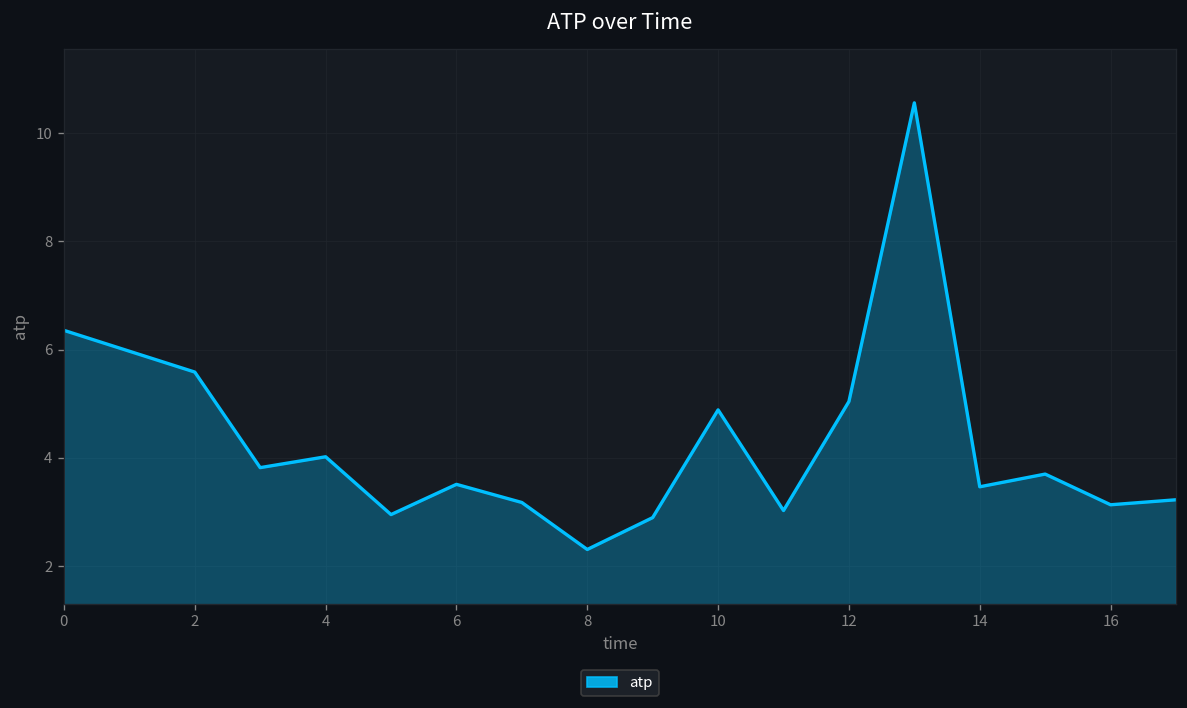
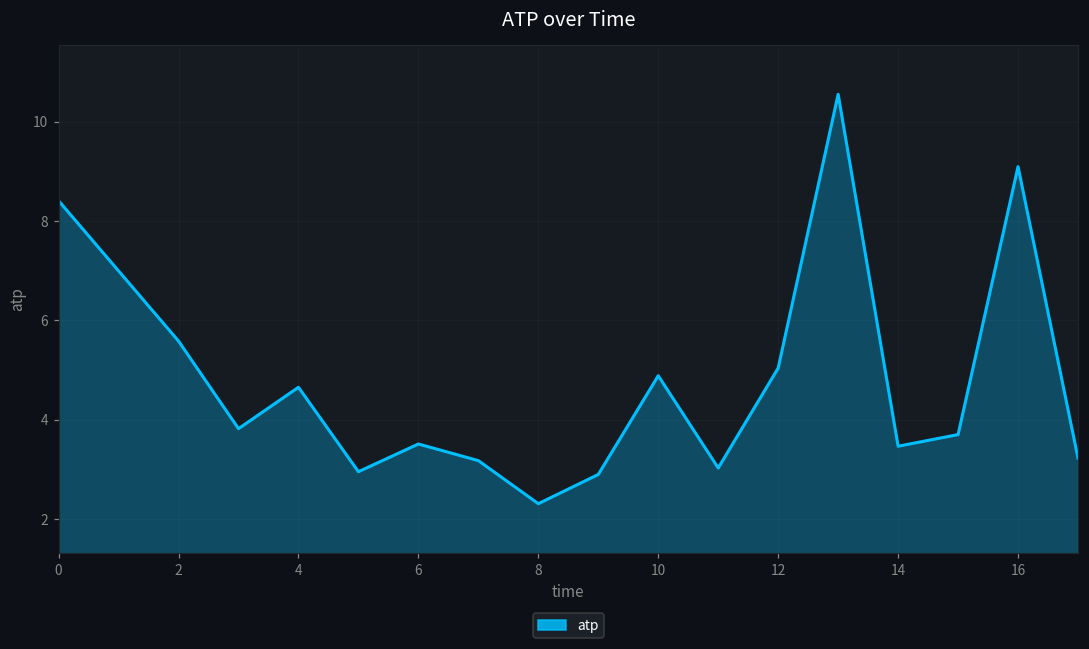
0: 6.4 -> 8.4
4: 4.0 -> 4.7
16: 3.1 -> 9.1
